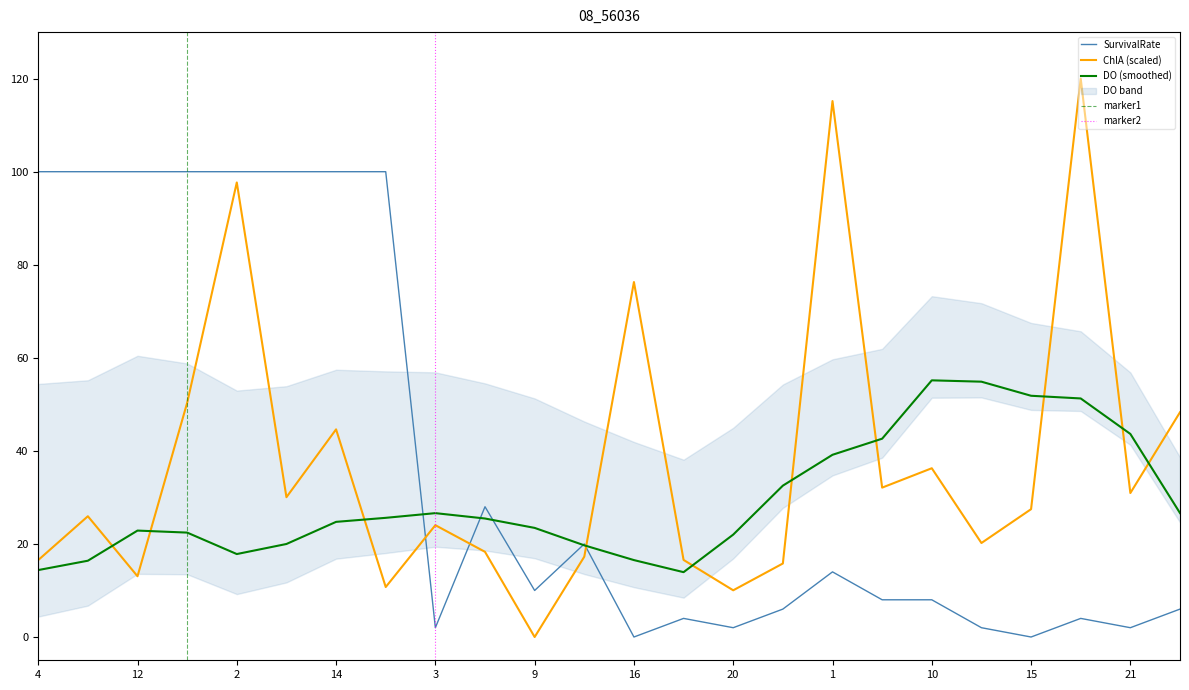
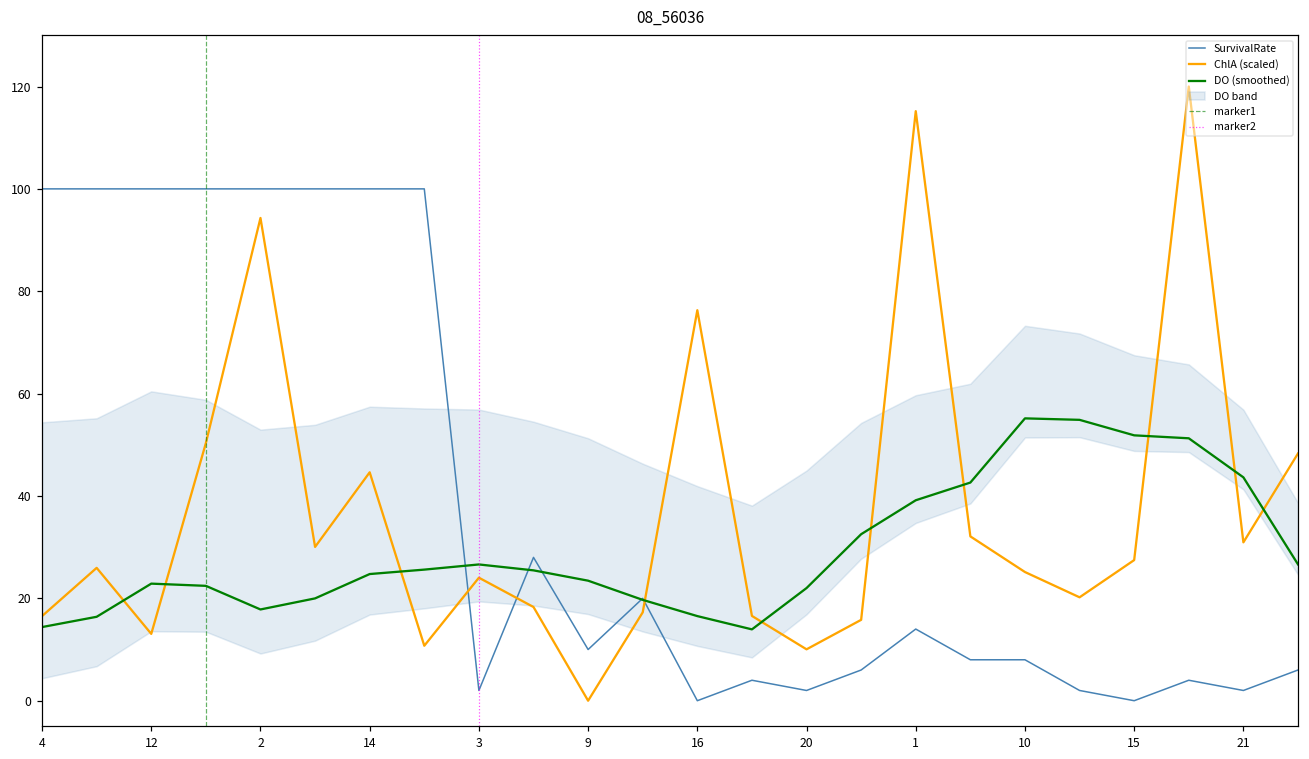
ChlA (scaled), 2: 98 -> 94
ChlA (scaled), 10: 36 -> 25
